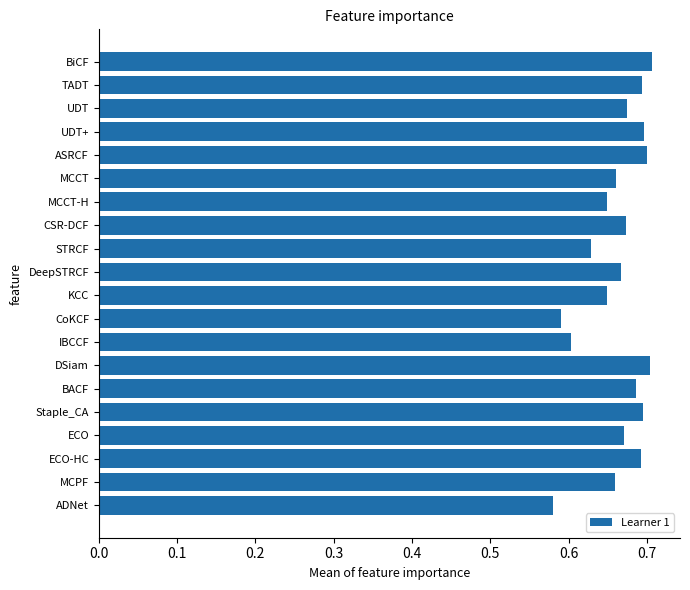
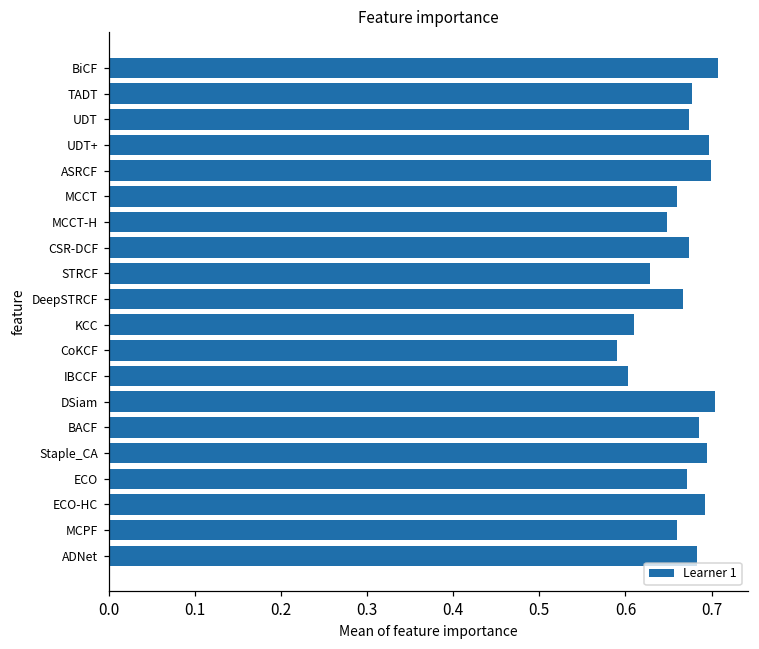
TADT: 0.69 -> 0.68
KCC: 0.65 -> 0.61
ADNet: 0.58 -> 0.68
